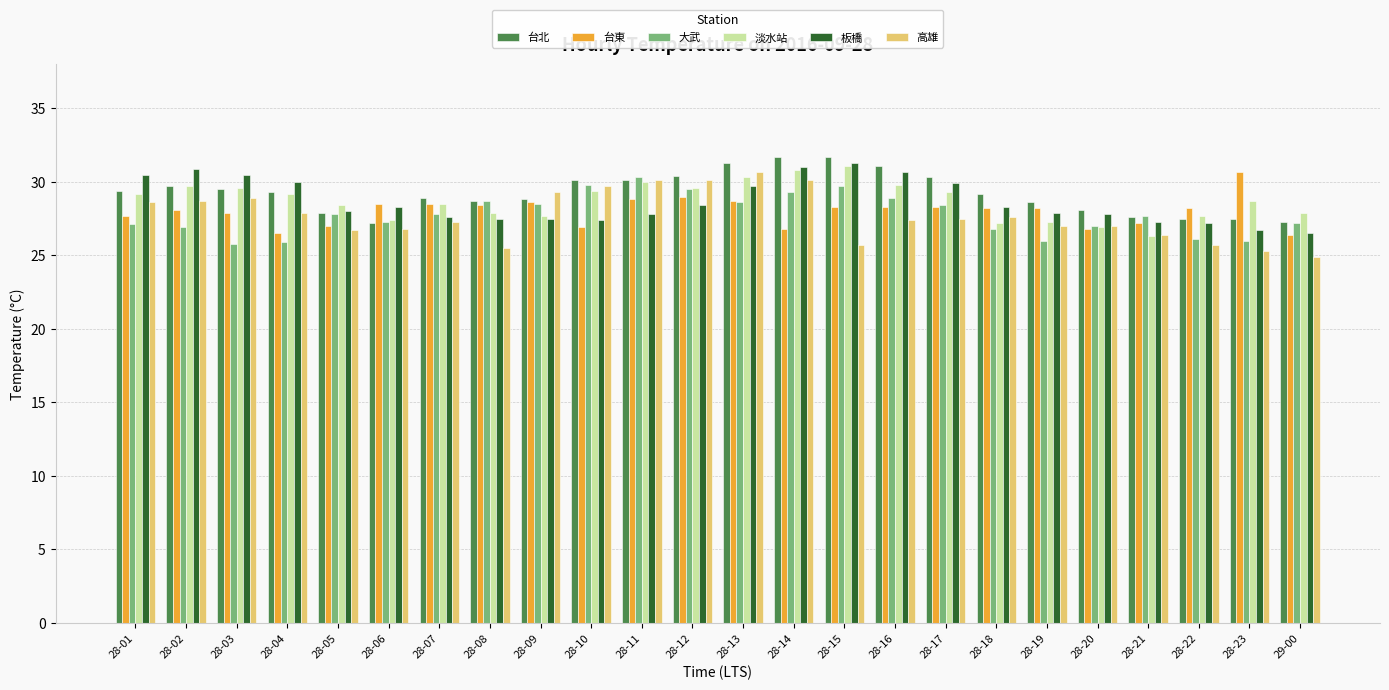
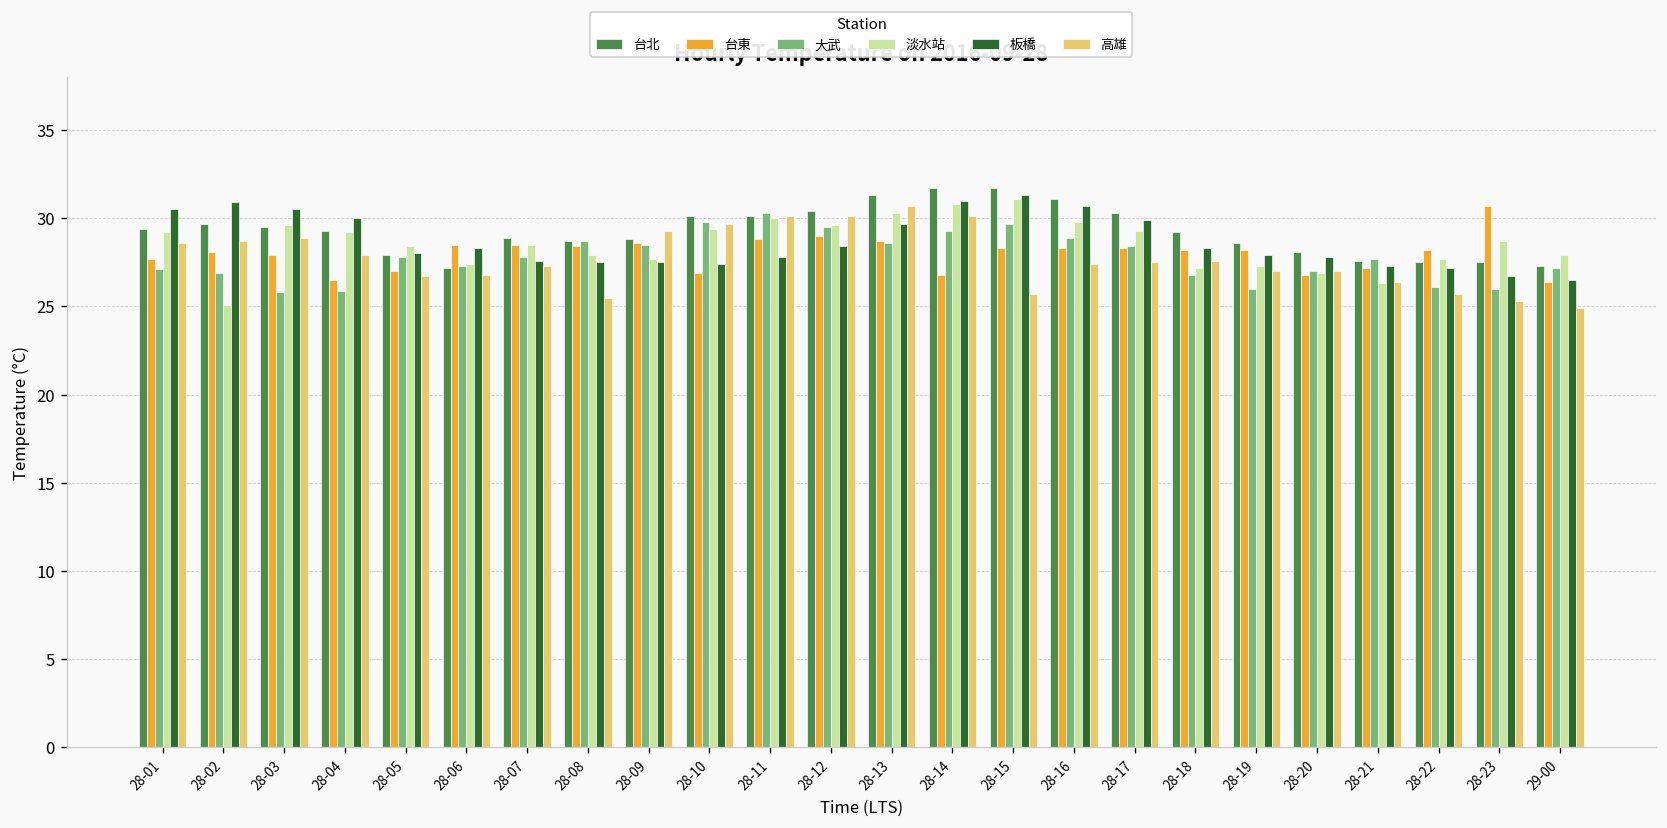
淡水站, 28-02: 29.7 -> 25.1
